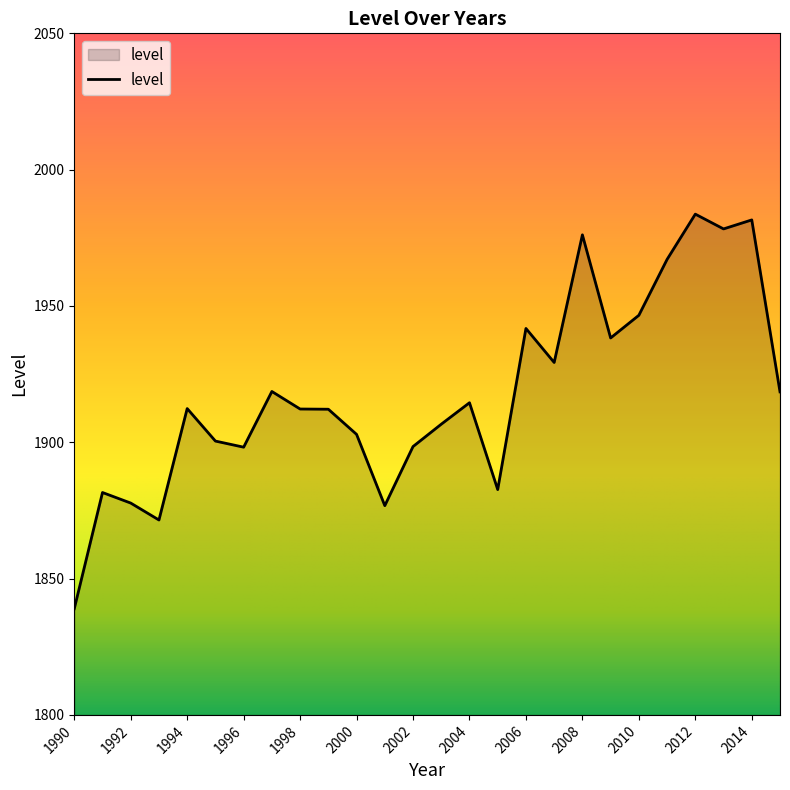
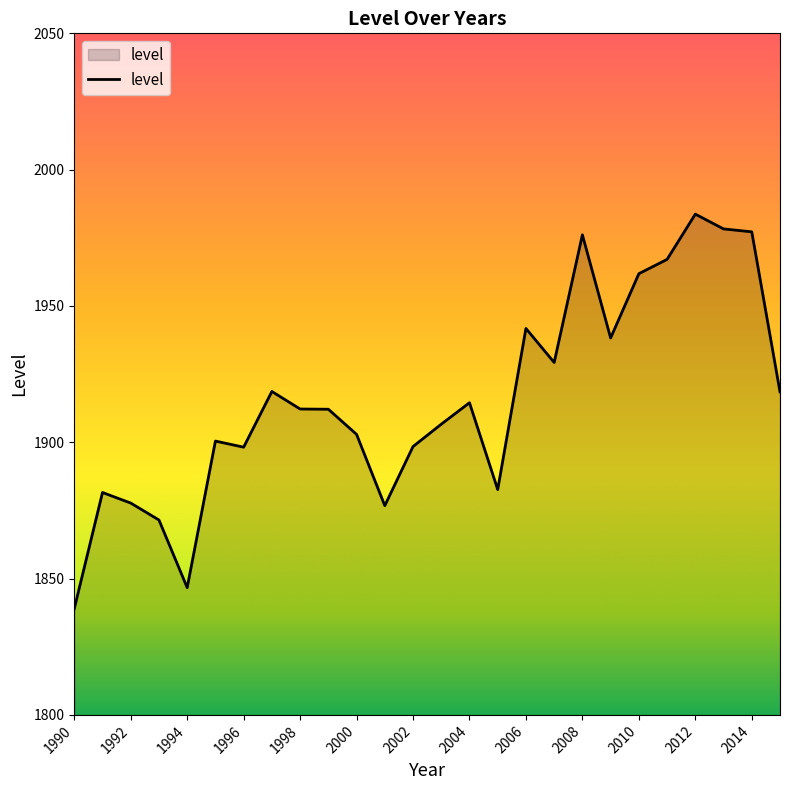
1994: 1912 -> 1847
2010: 1947 -> 1962
2014: 1982 -> 1977
